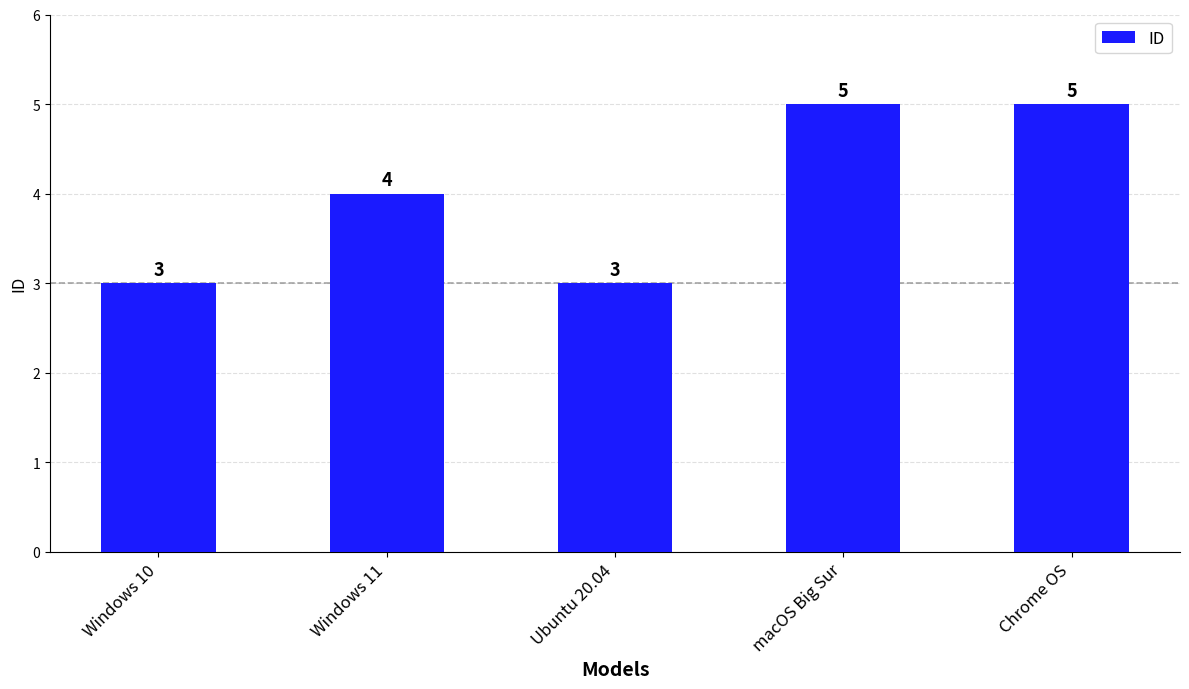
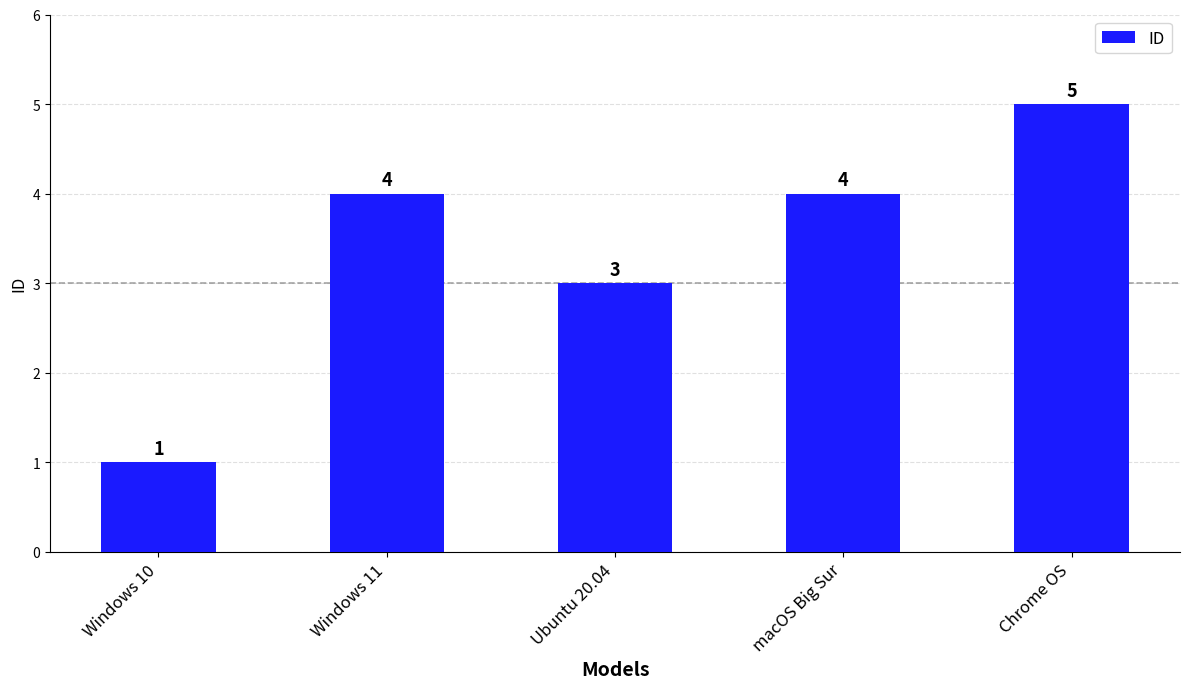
Windows 10: 3 -> 1
macOS Big Sur: 5 -> 4
